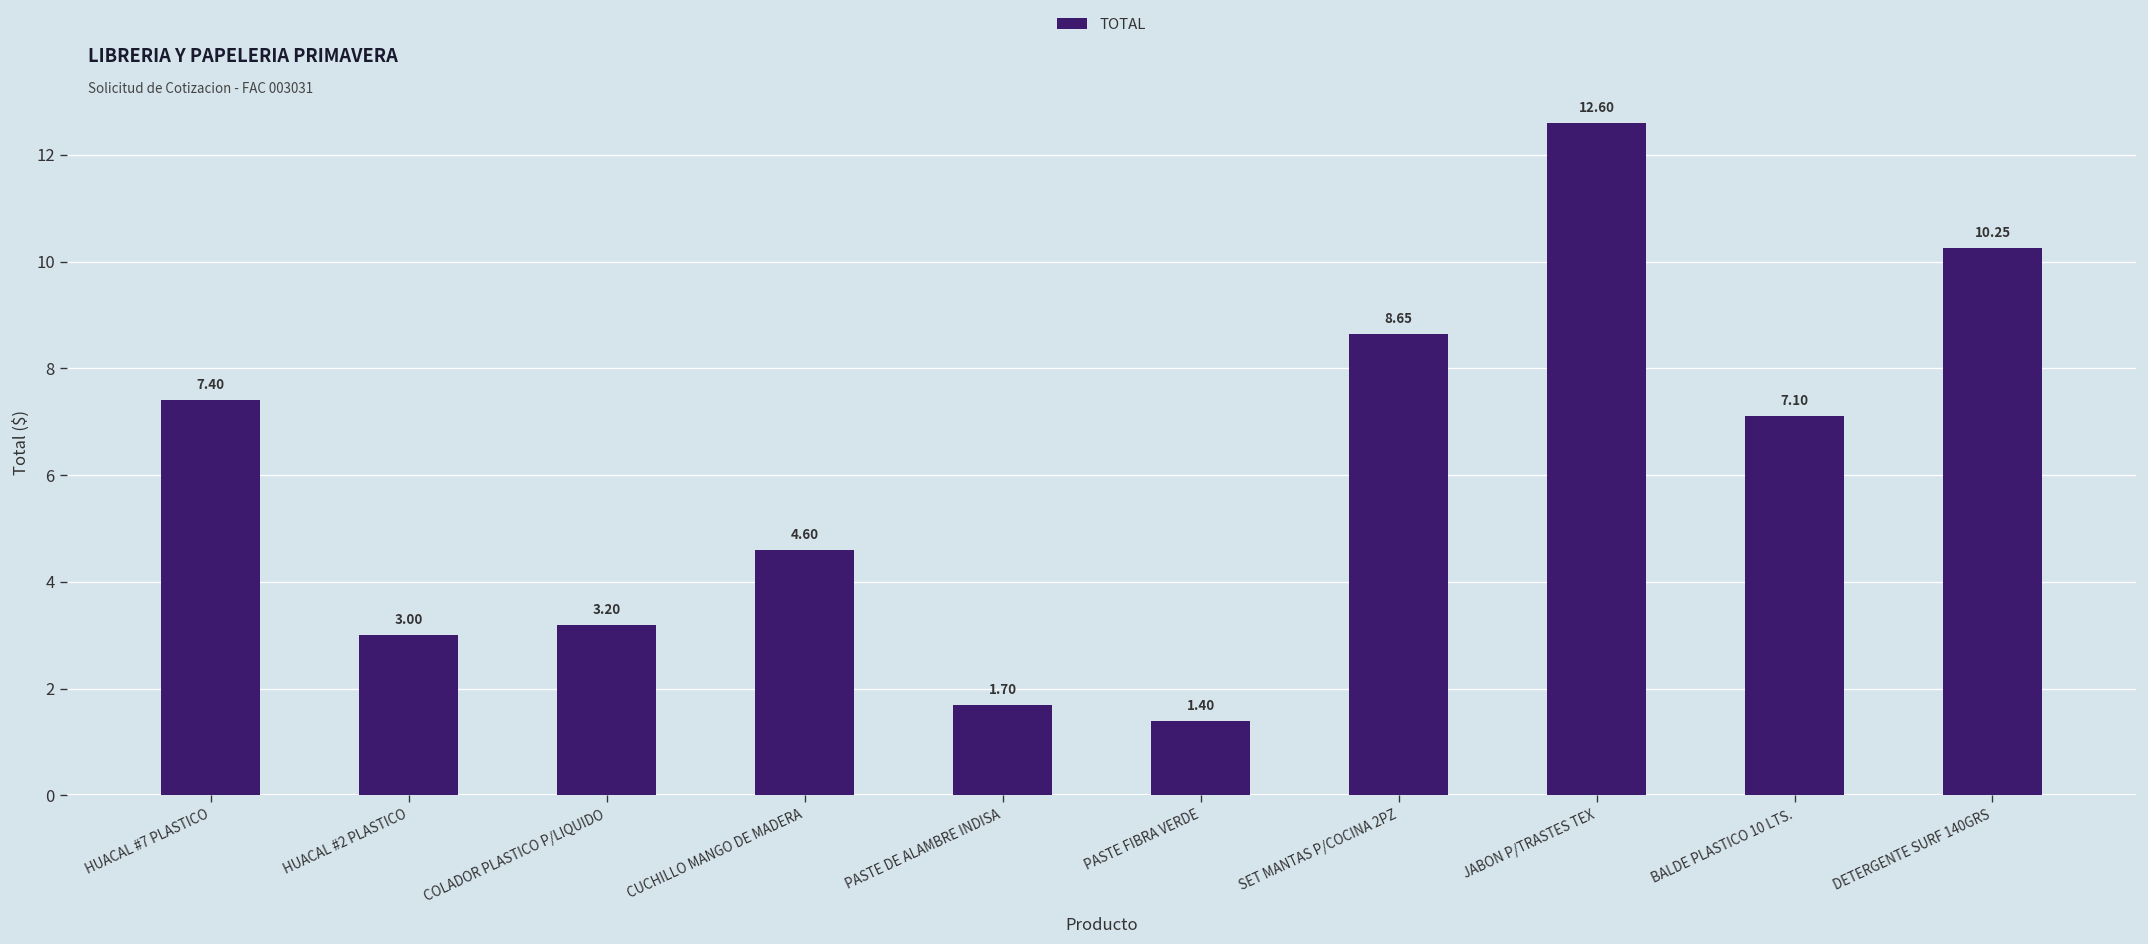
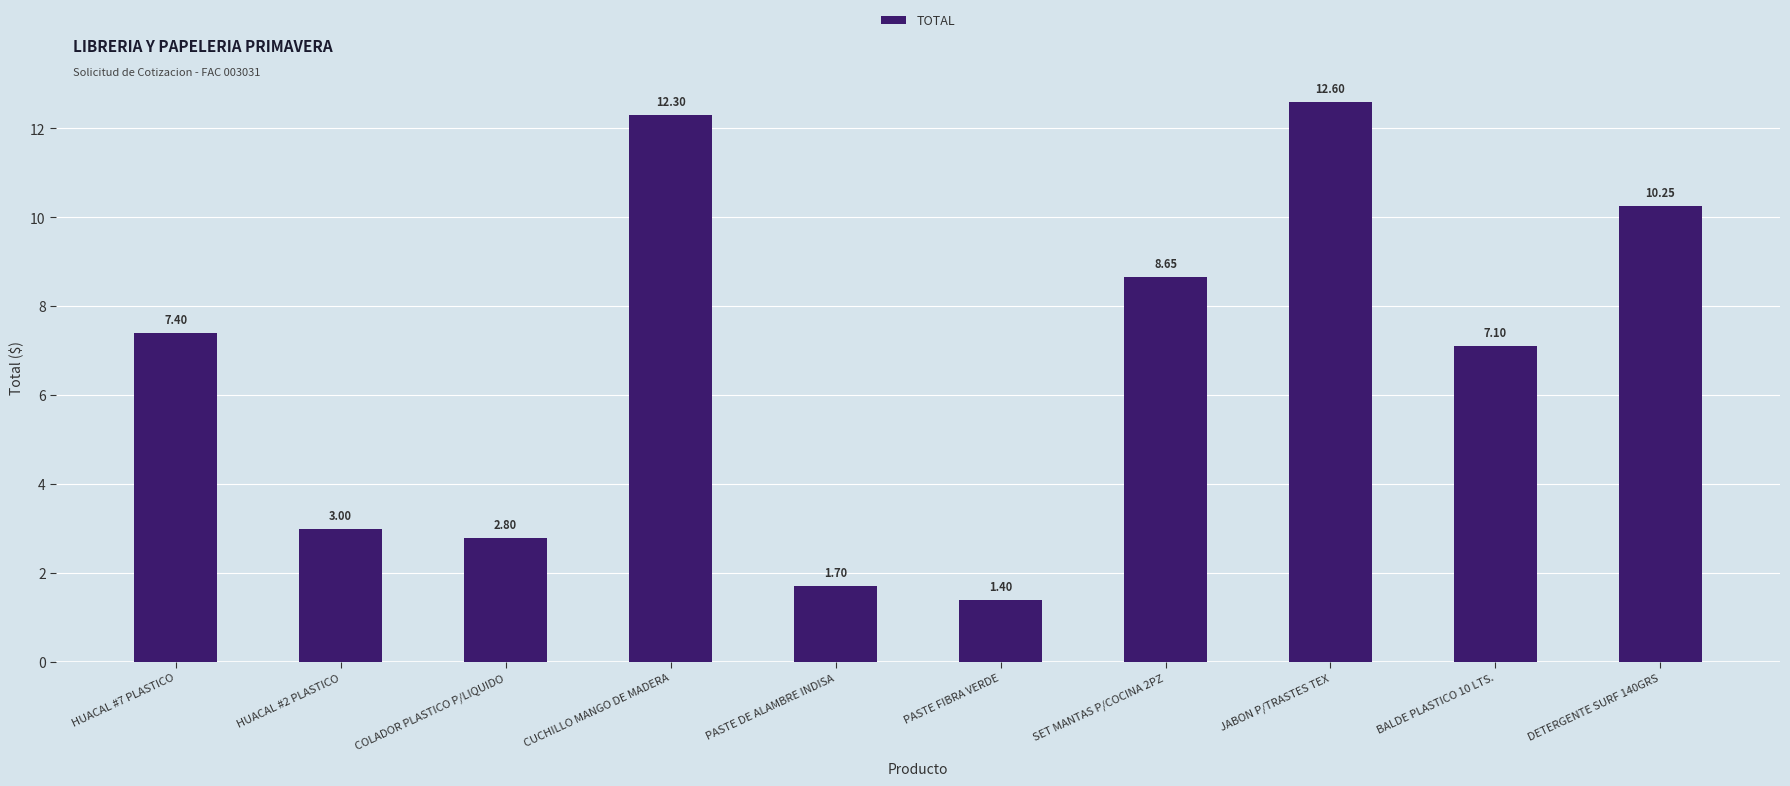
COLADOR PLASTICO P/LIQUIDO: 3.20 -> 2.80
CUCHILLO MANGO DE MADERA: 4.60 -> 12.30
